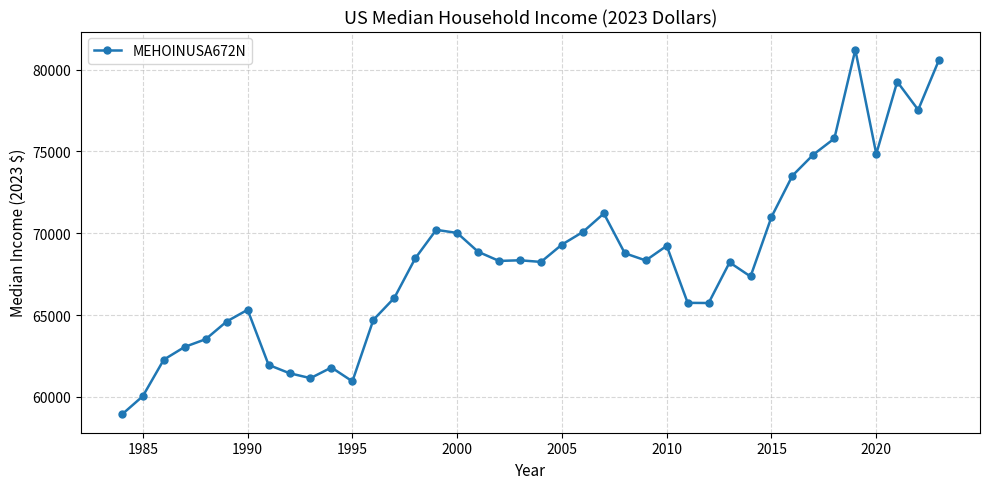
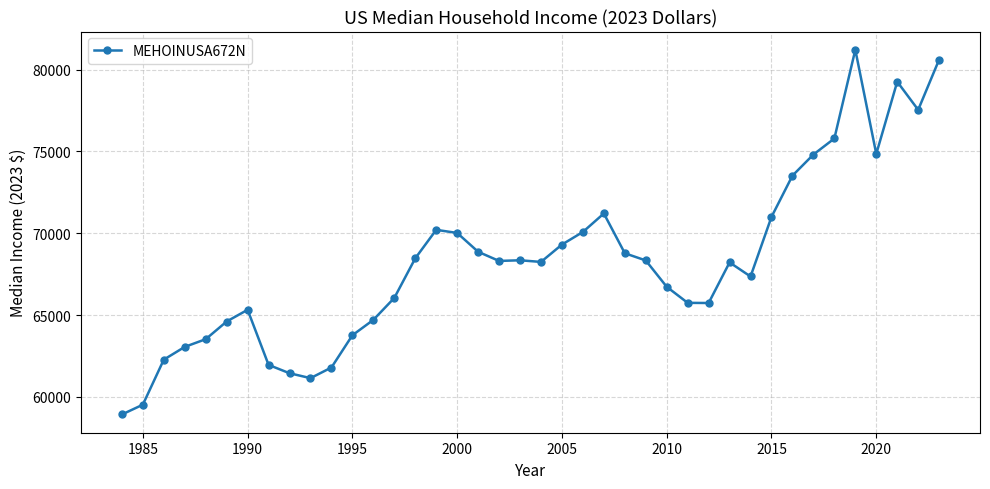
1985: 60100 -> 59500
1995: 61000 -> 63800
2010: 69200 -> 66700
